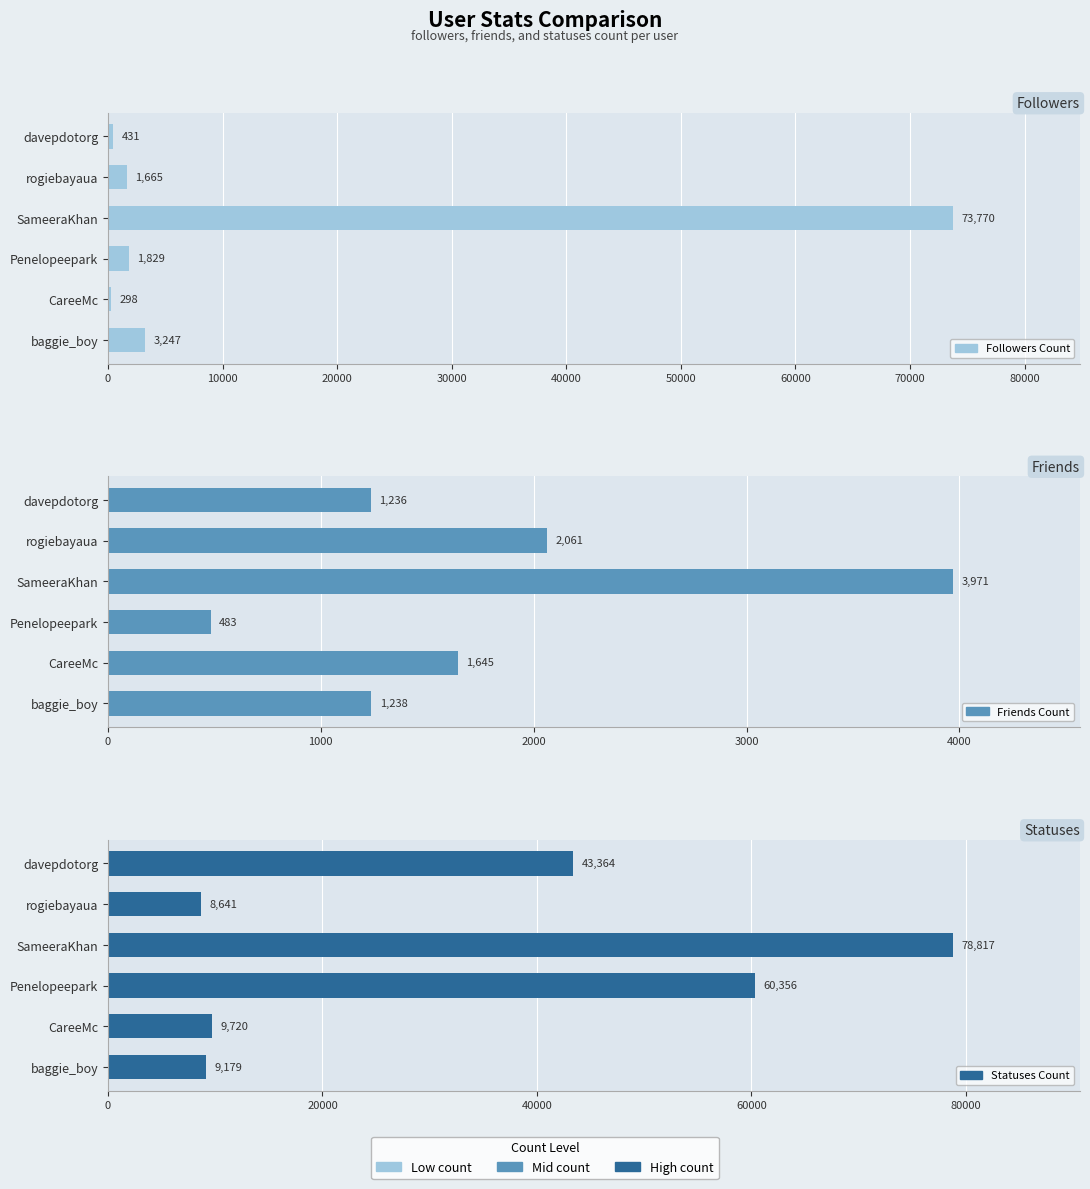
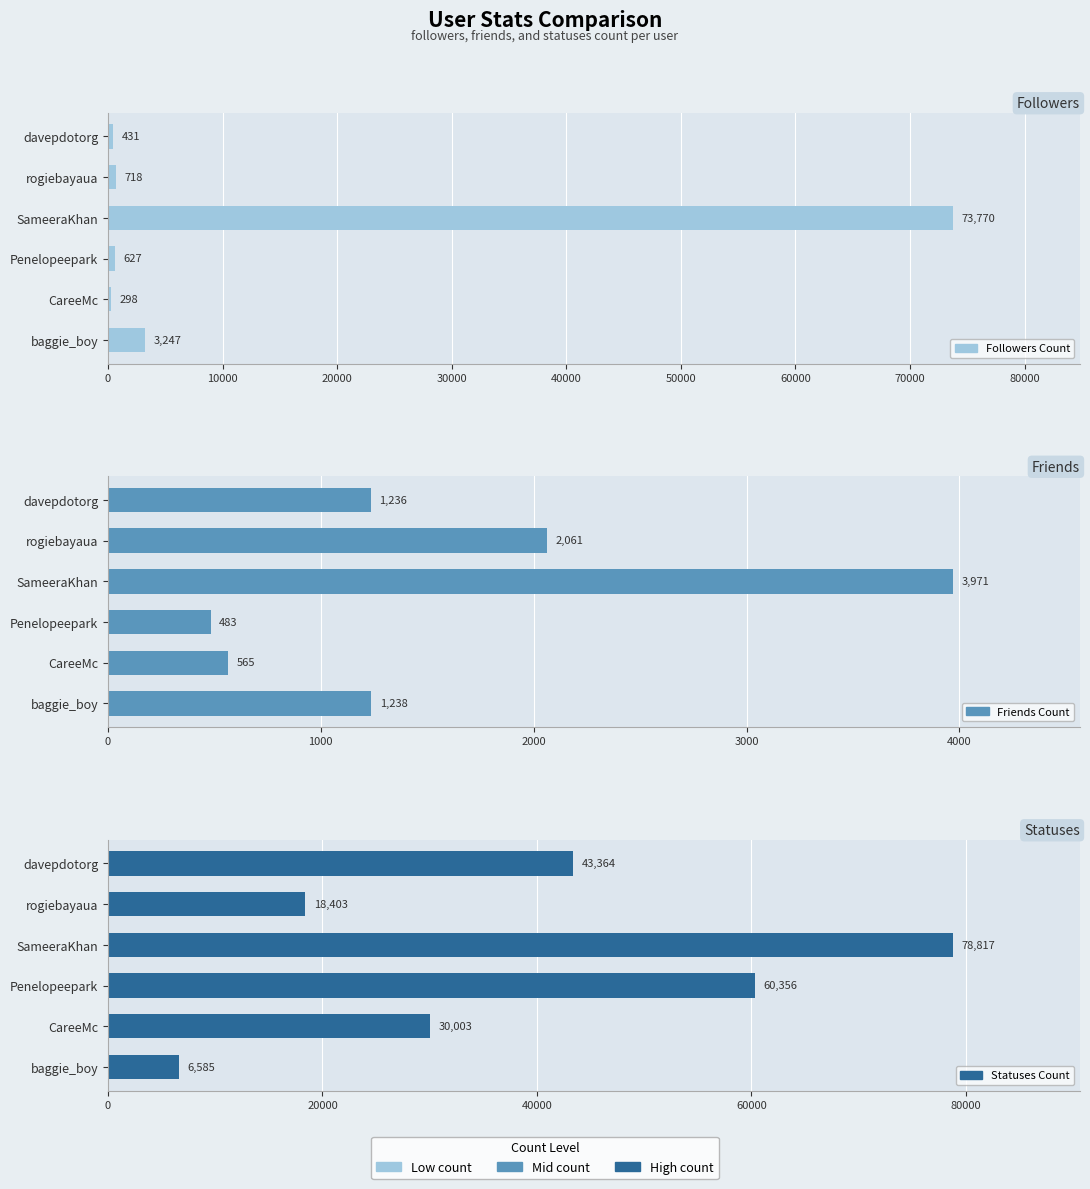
Followers, rogiebayaua: 1,665 -> 718
Followers, Penelopeepark: 1,829 -> 627
Friends, CareeMc: 1,645 -> 565
Statuses, rogiebayaua: 8,641 -> 18,403
Statuses, CareeMc: 9,720 -> 30,003
Statuses, baggie_boy: 9,179 -> 6,585
